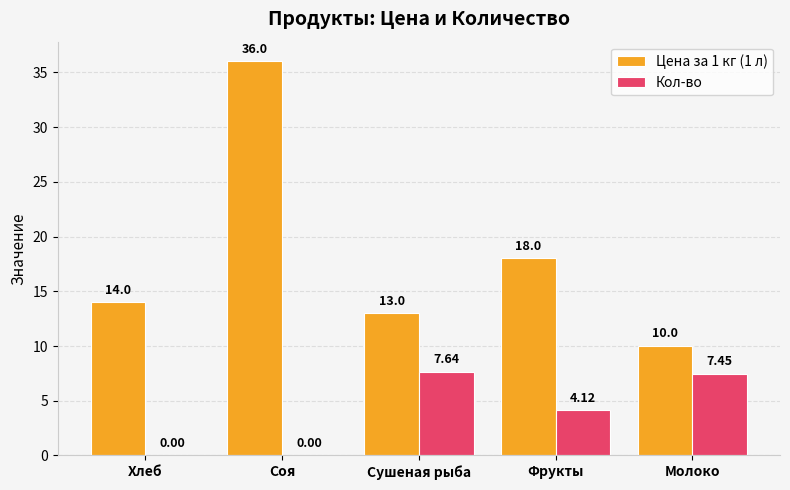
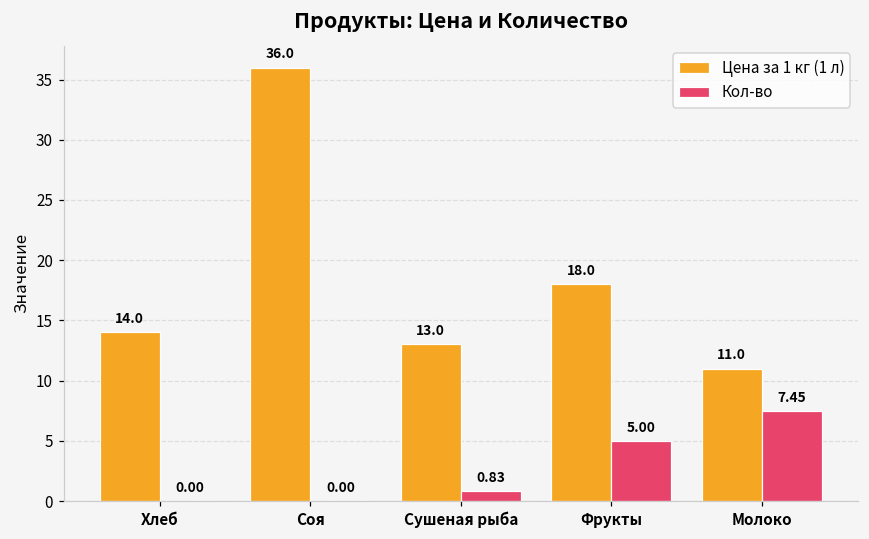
Кол-во, Сушеная рыба: 7.64 -> 0.83
Кол-во, Фрукты: 4.12 -> 5.00
Цена за 1 кг (1 л), Молоко: 10.0 -> 11.0
